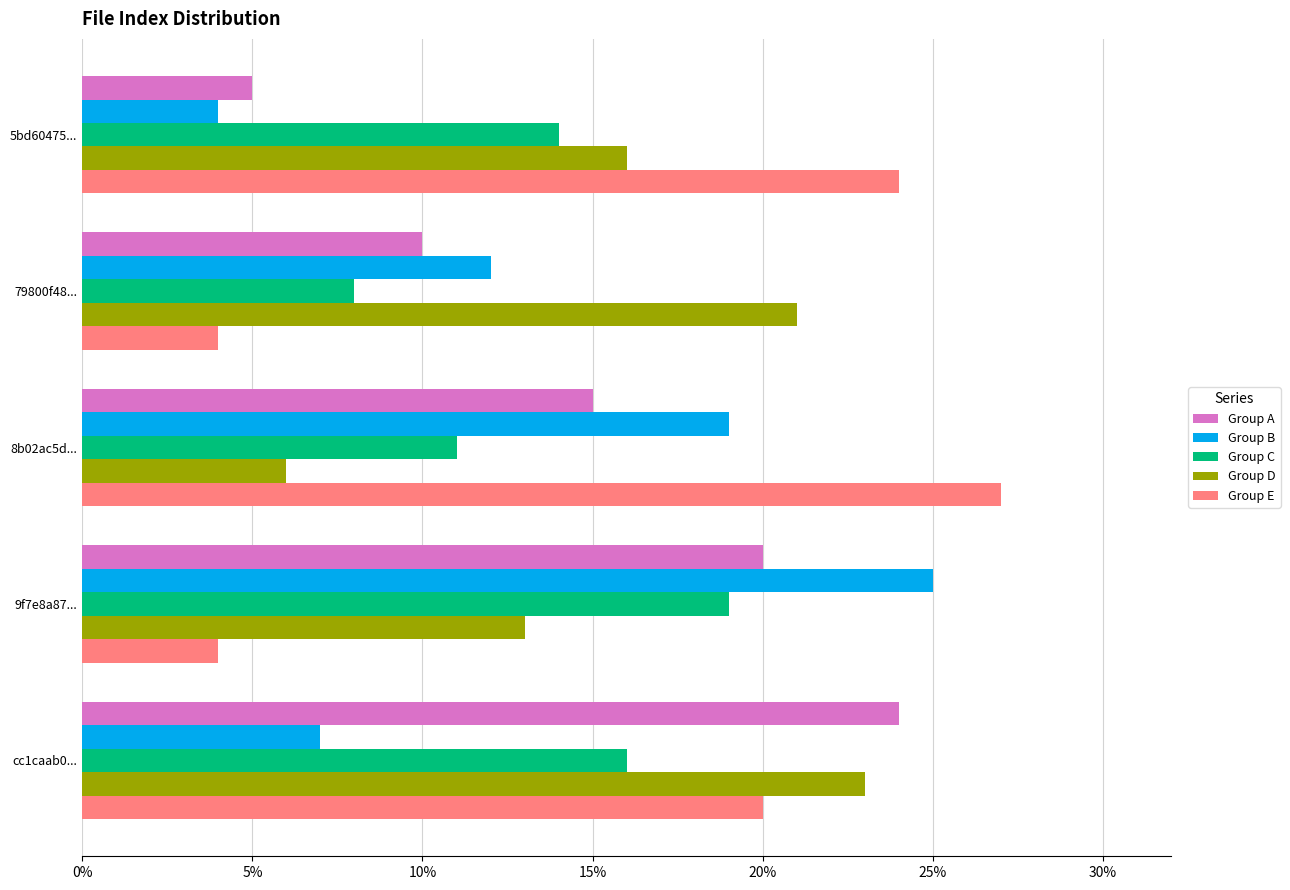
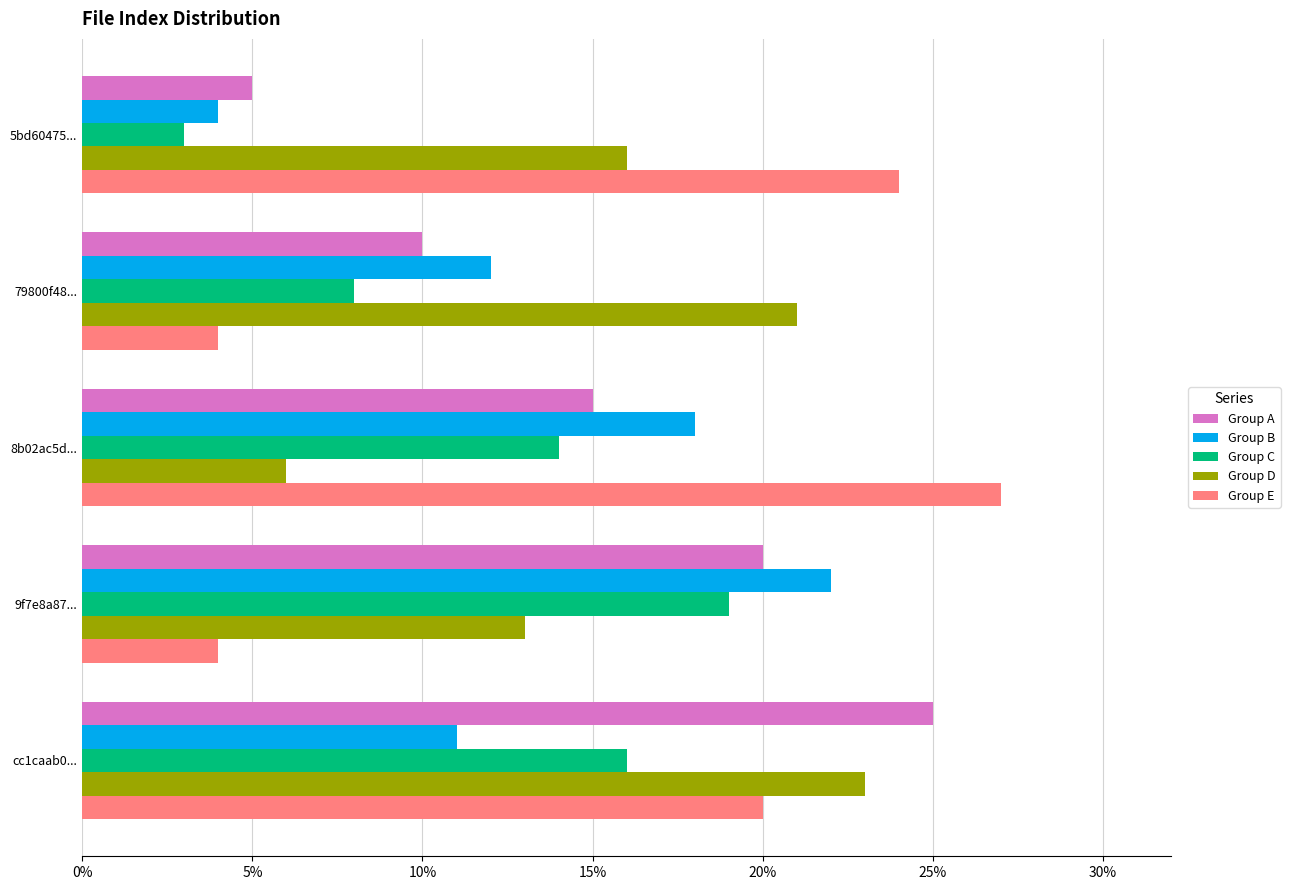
Group C, 5bd60475...: 14% -> 3%
Group B, 8b02ac5d...: 19% -> 18%
Group C, 8b02ac5d...: 11% -> 14%
Group B, 9f7e8a87...: 25% -> 22%
Group A, cc1caab0...: 24% -> 25%
Group B, cc1caab0...: 7% -> 11%
